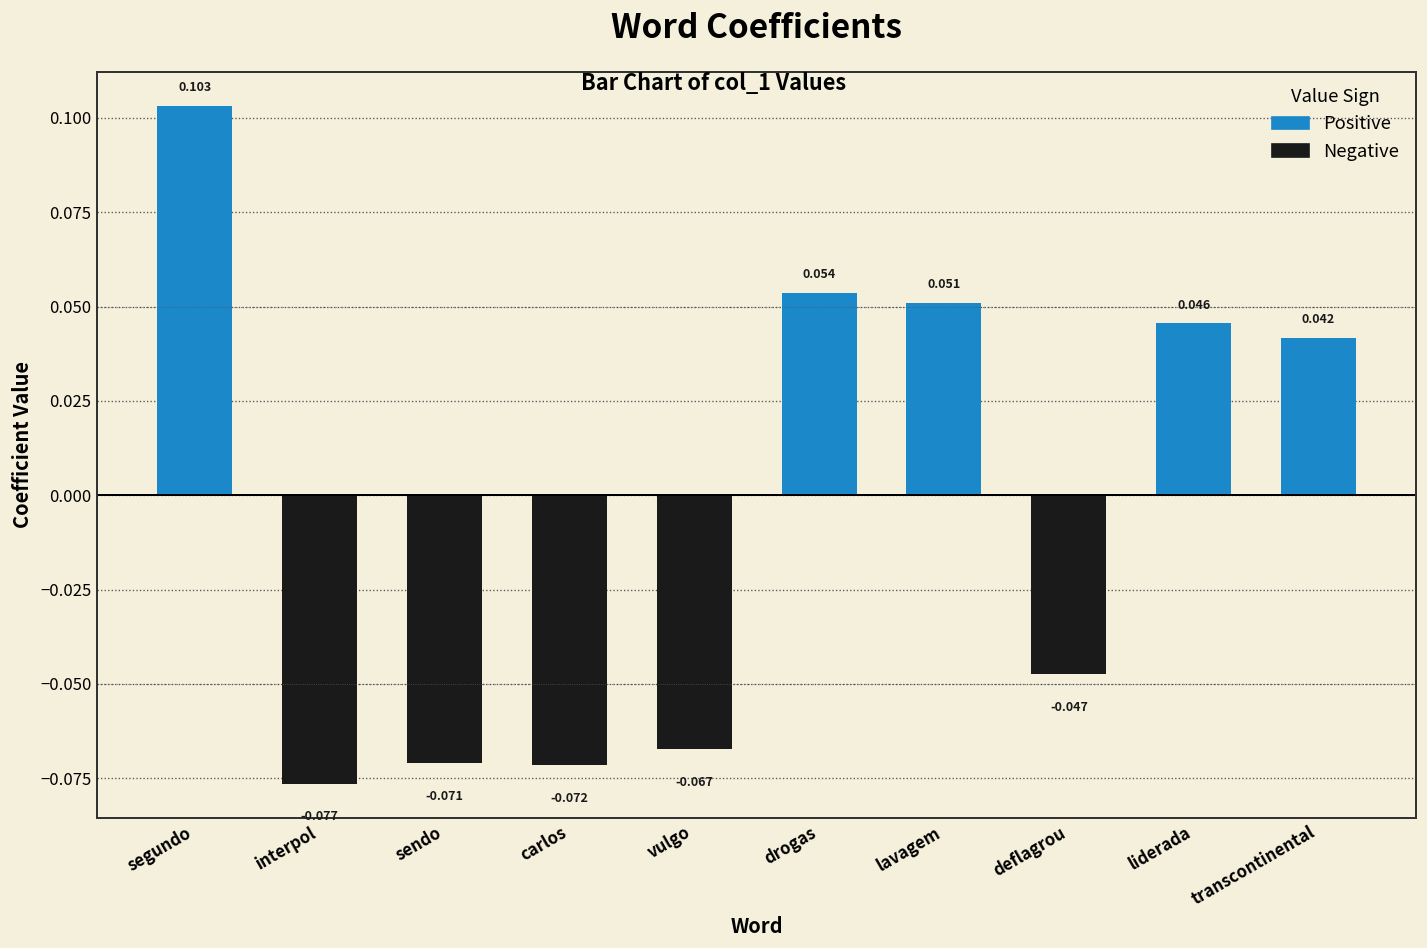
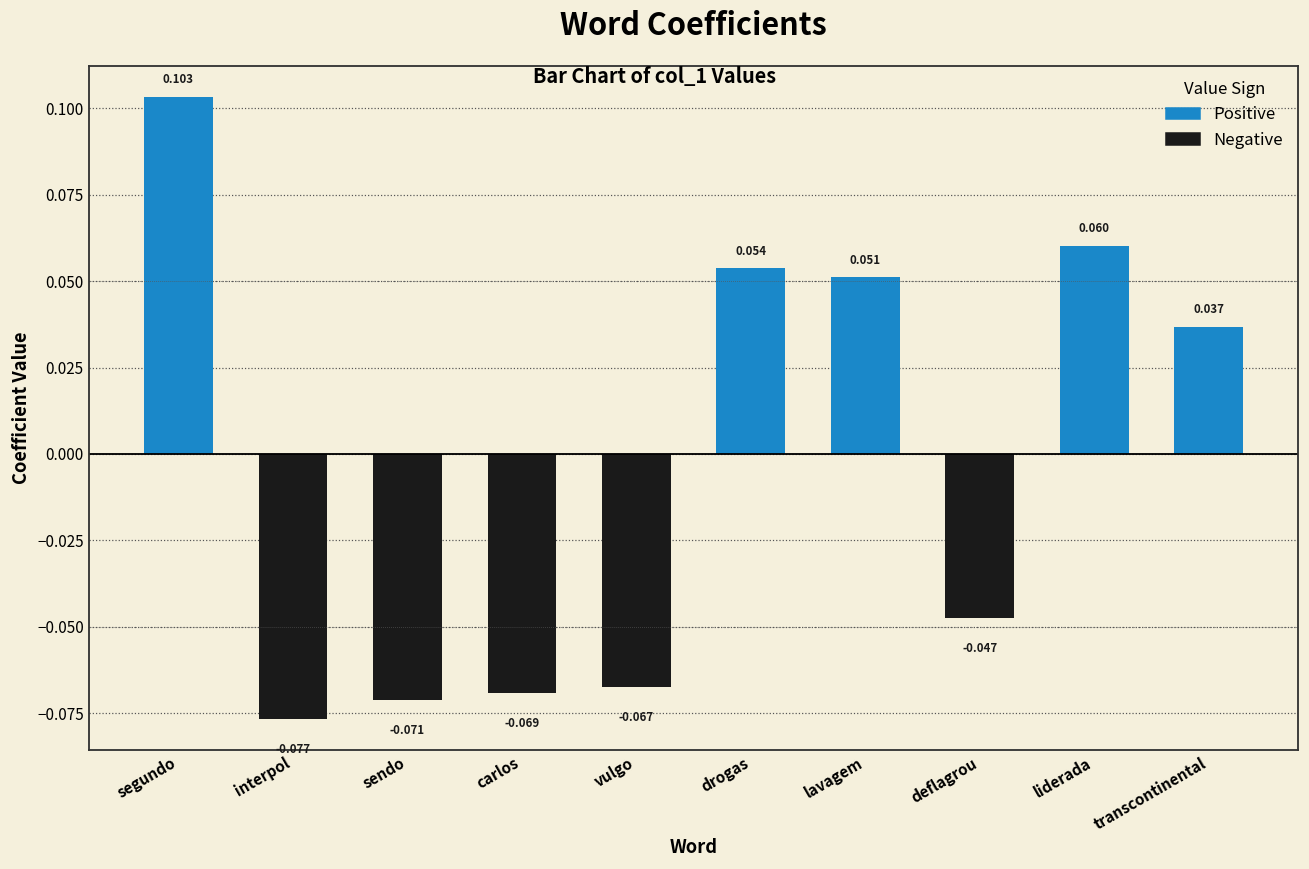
carlos: -0.072 -> -0.069
liderada: 0.046 -> 0.060
transcontinental: 0.042 -> 0.037
